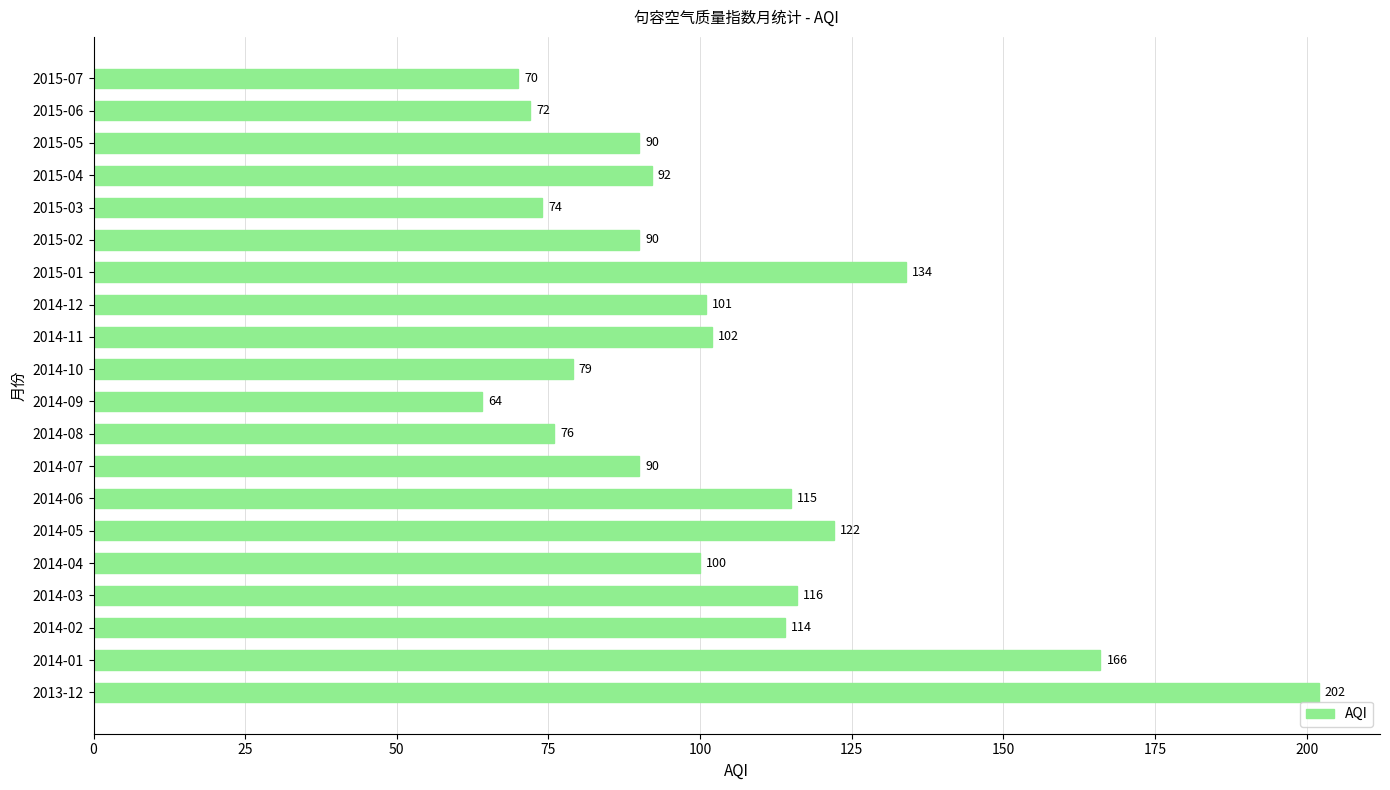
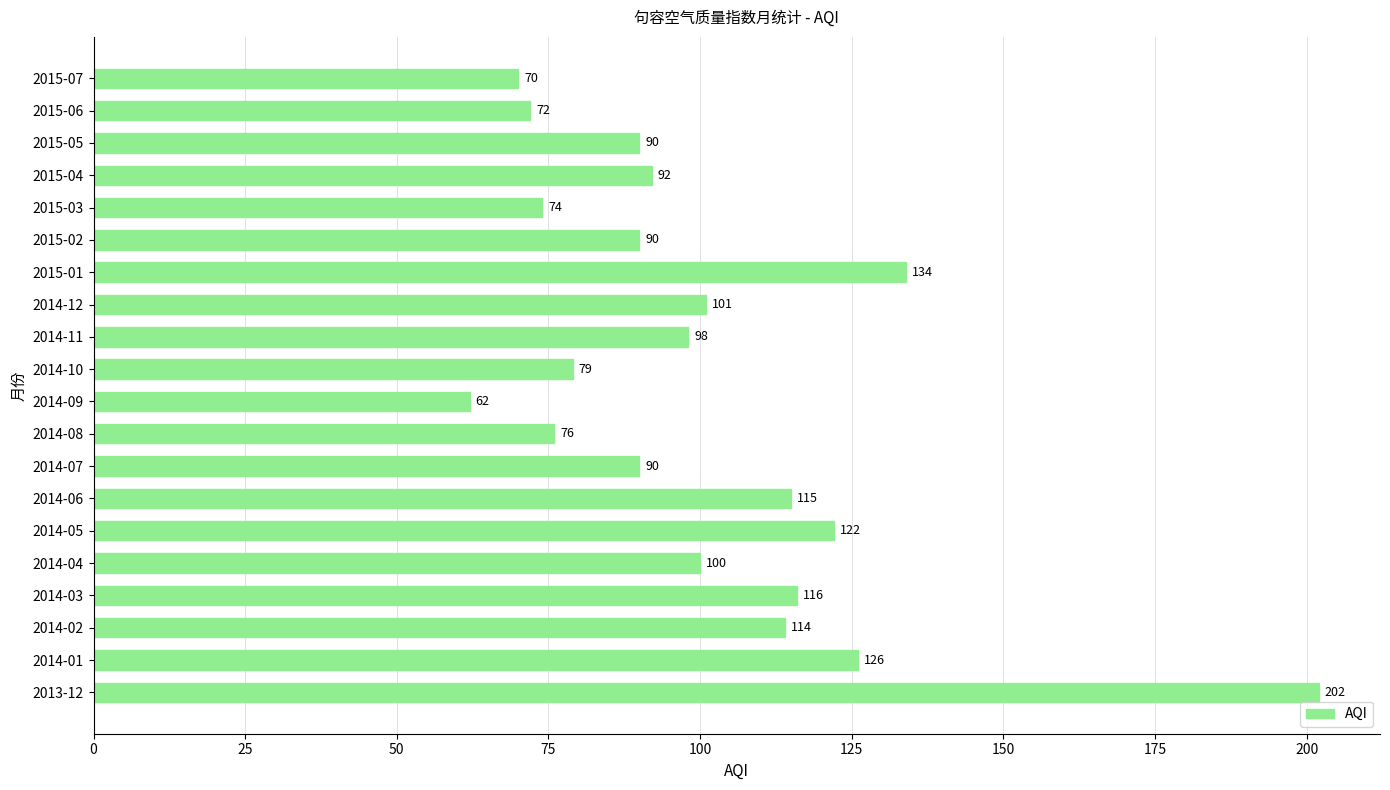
2014-11: 102 -> 98
2014-09: 64 -> 62
2014-01: 166 -> 126
